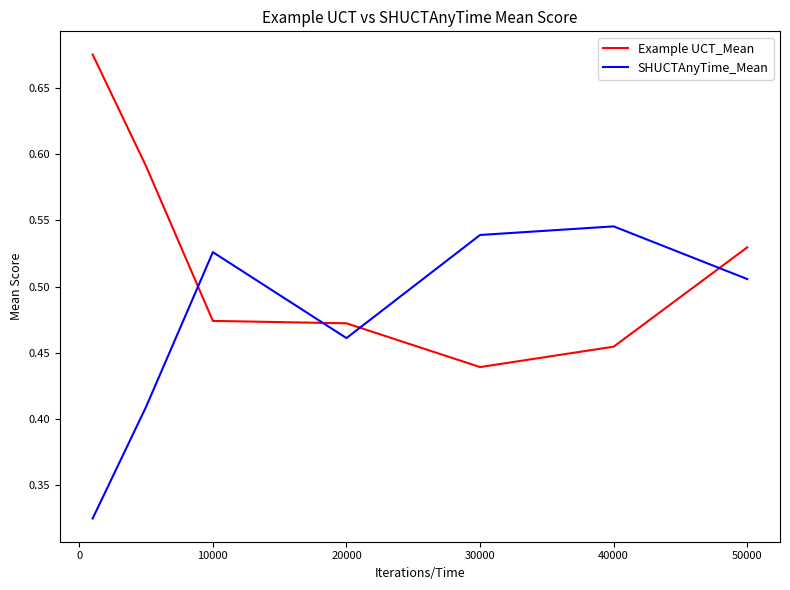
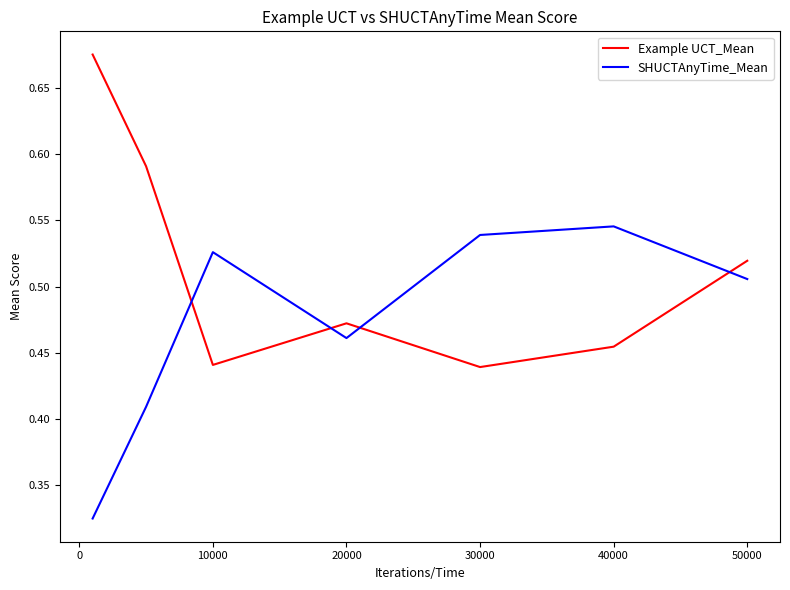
Example UCT_Mean, 10000: 0.474 -> 0.441
Example UCT_Mean, 50000: 0.530 -> 0.520
